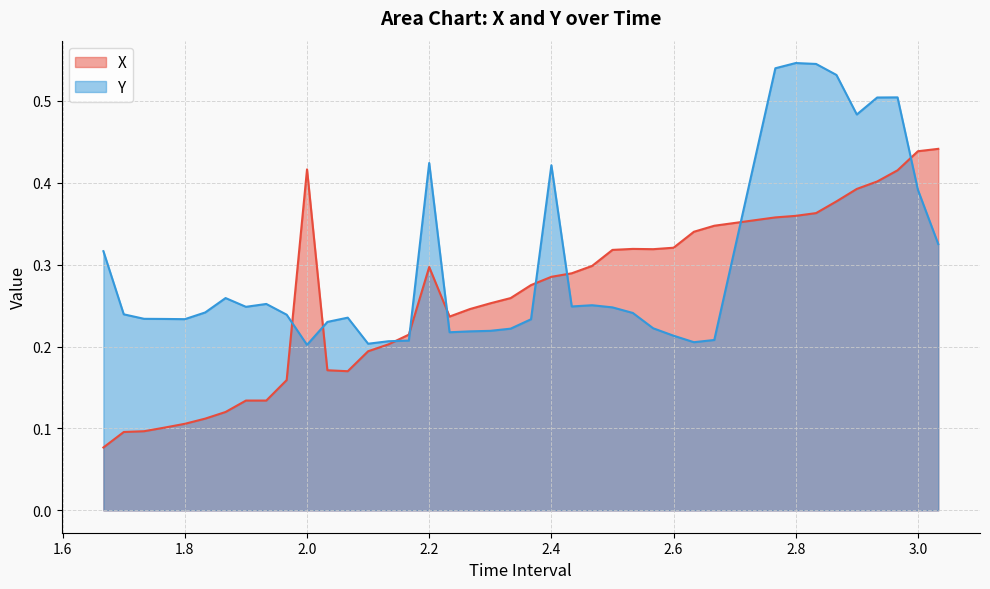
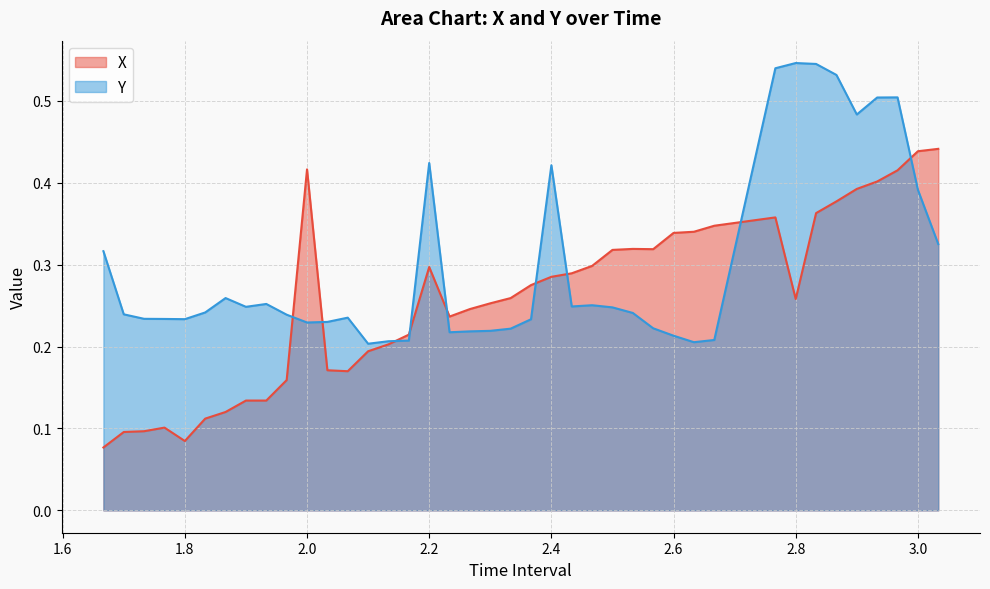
X, 1.8: 0.11 -> 0.08
Y, 2.0: 0.20 -> 0.23
X, 2.6: 0.32 -> 0.34
X, 2.8: 0.36 -> 0.26
